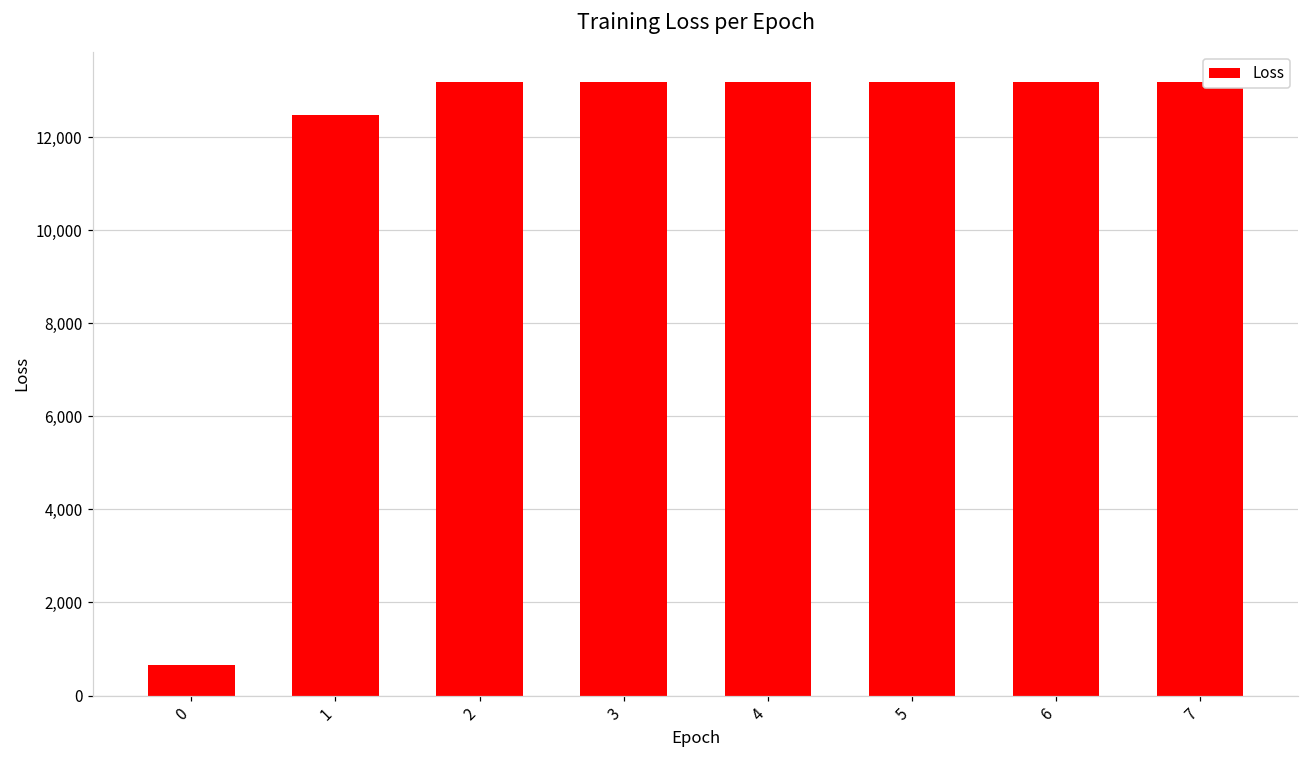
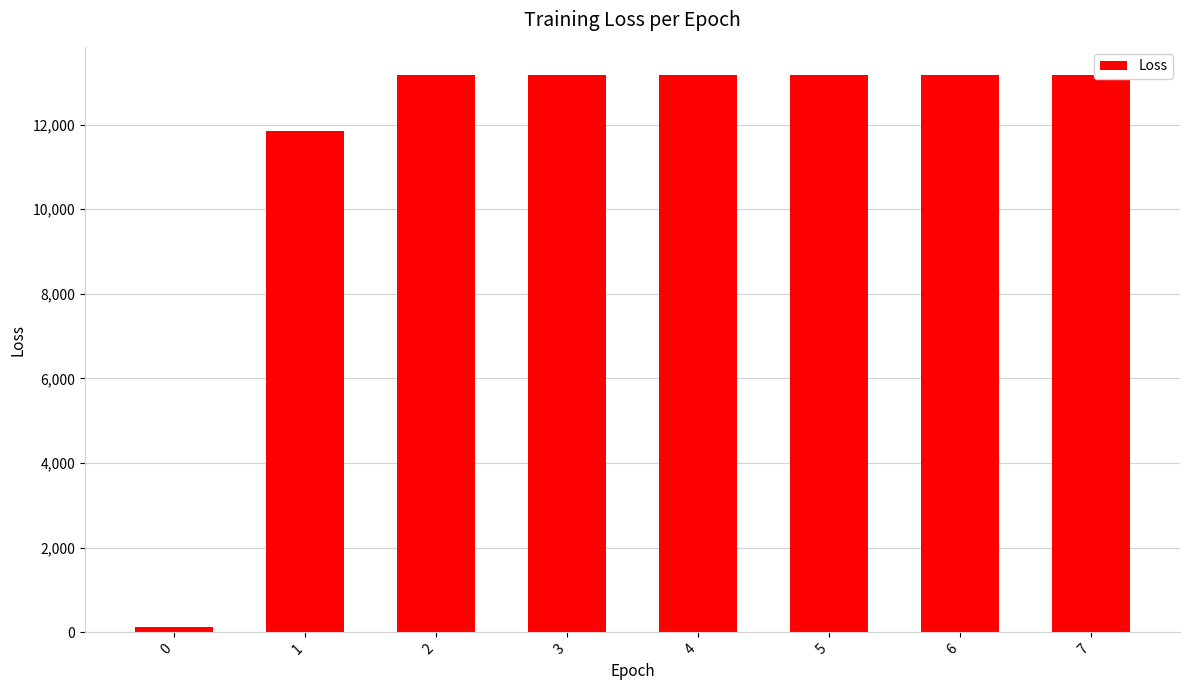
0: 700 -> 100
1: 12,500 -> 11,900
